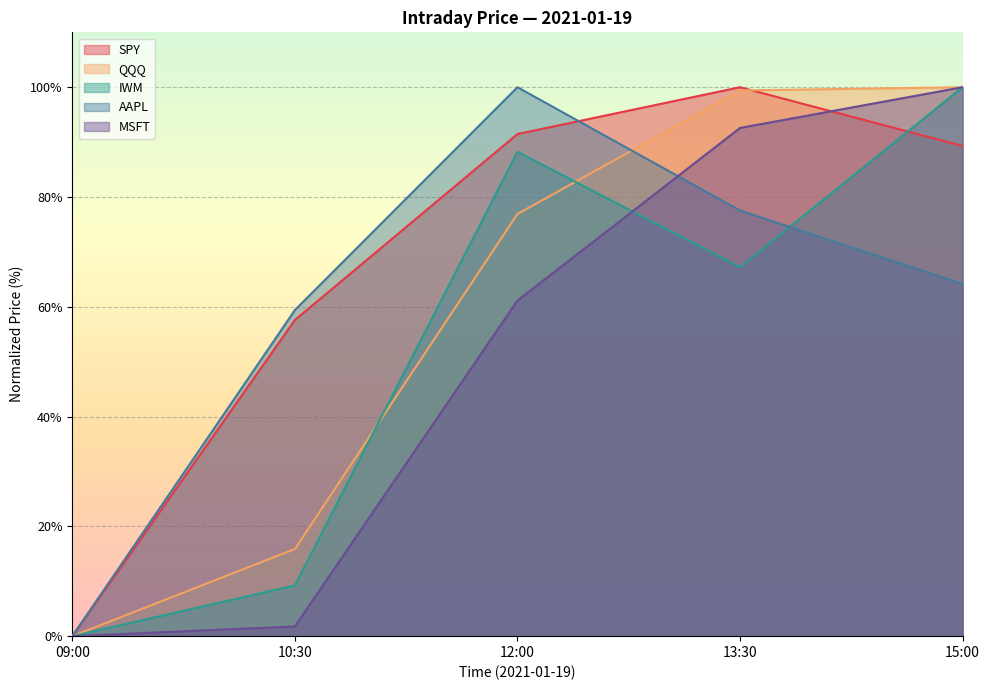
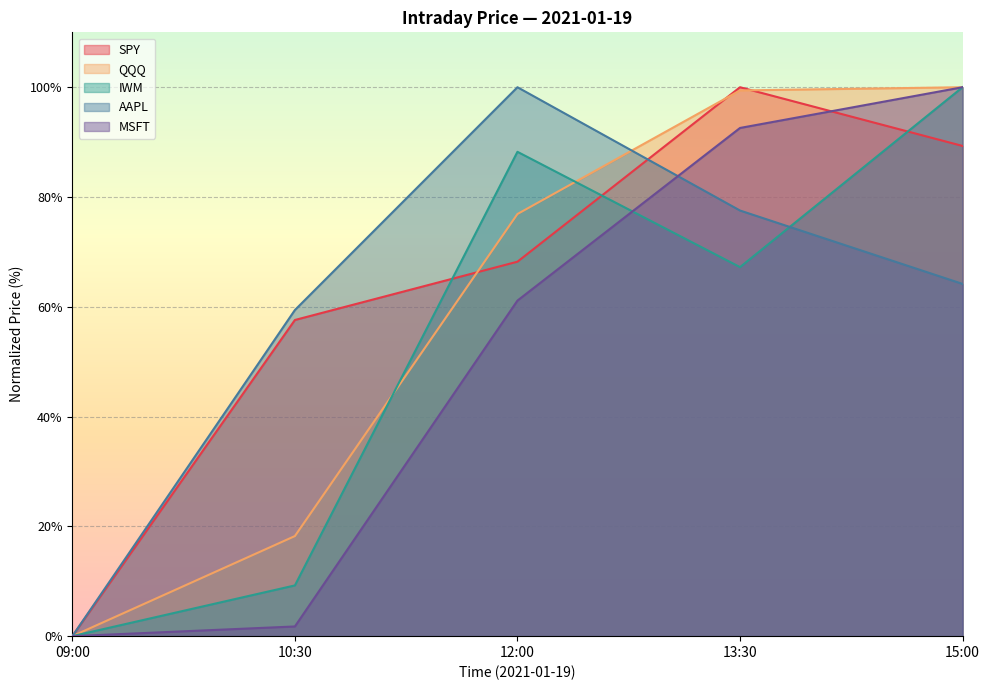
QQQ, 10:30: 16% -> 18%
SPY, 12:00: 91% -> 68%
